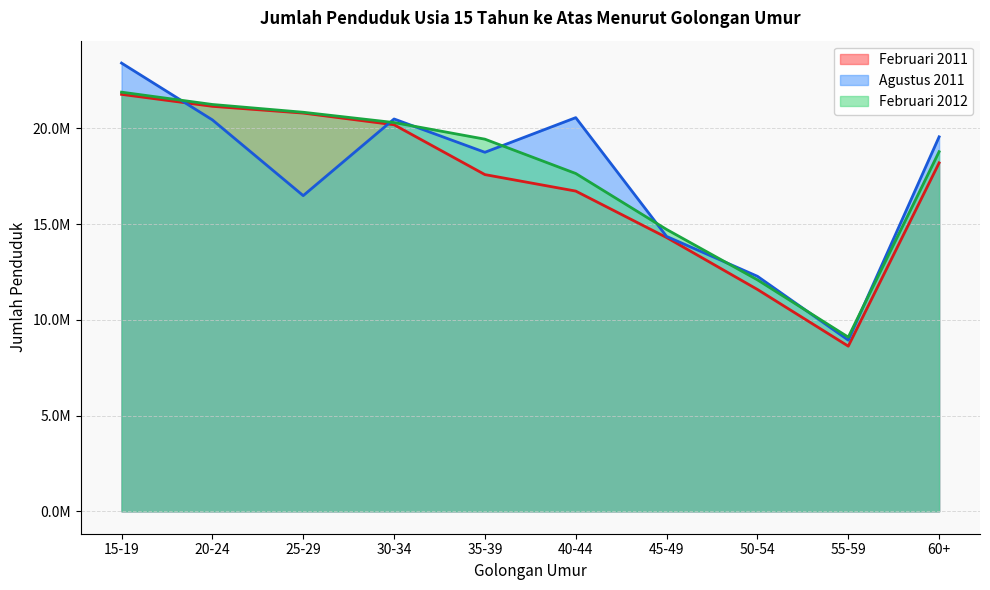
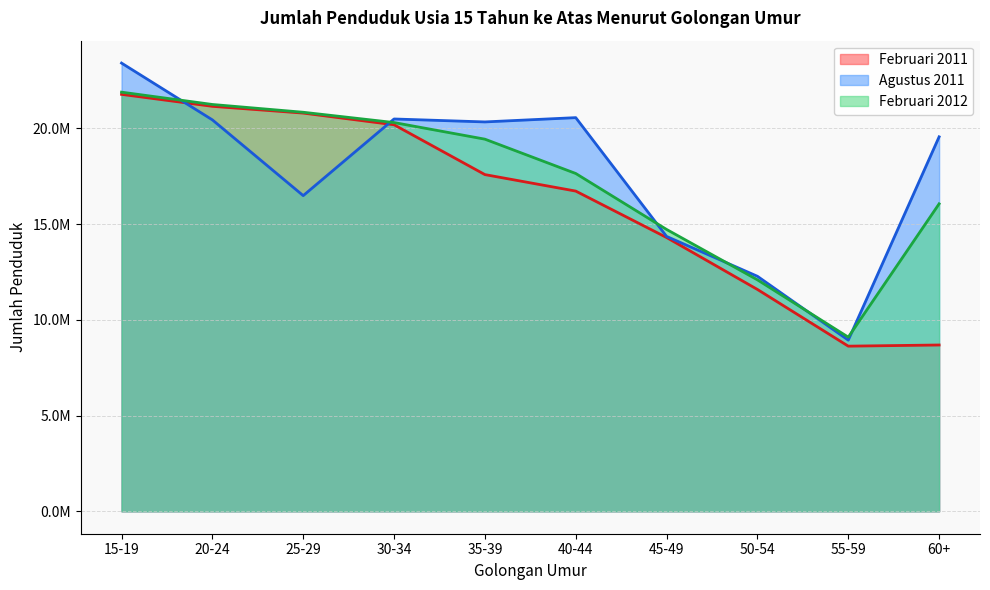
Agustus 2011, 35-39: 18700000 -> 20300000
Februari 2011, 60+: 18200000 -> 8700000
Februari 2012, 60+: 18800000 -> 16100000
